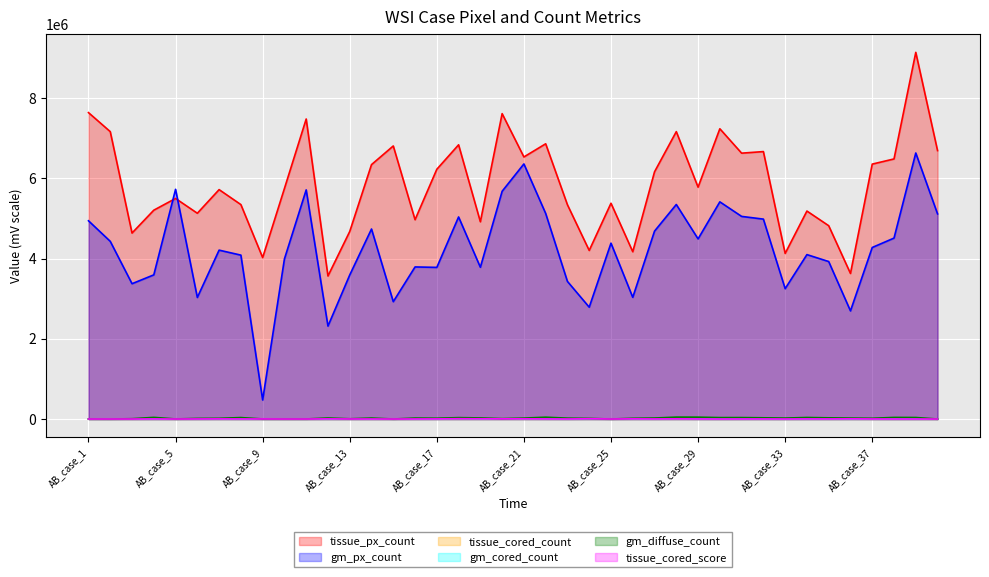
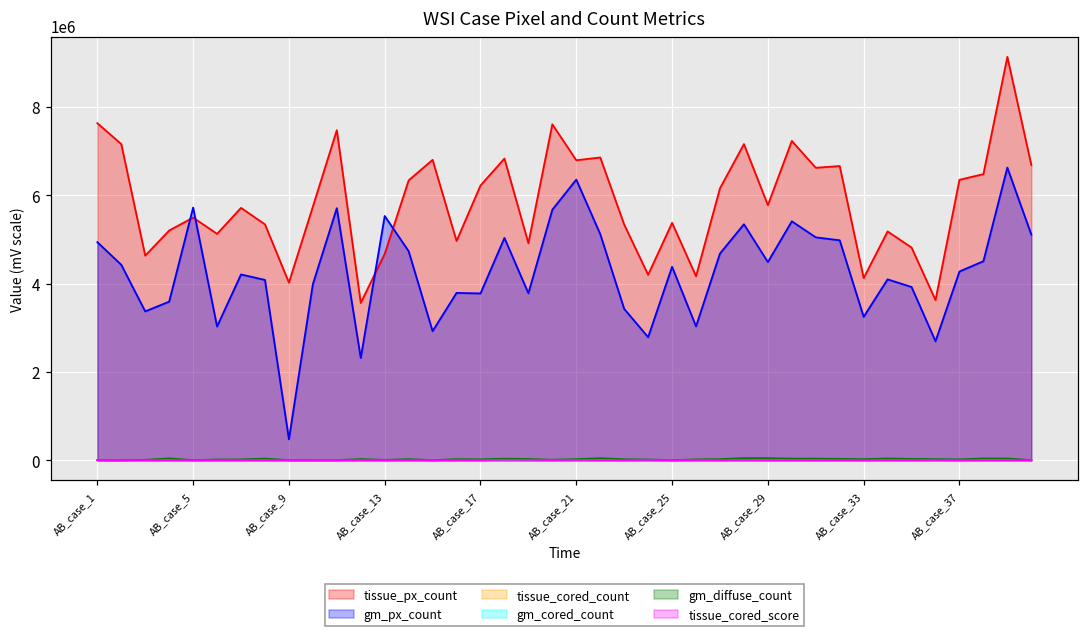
gm_px_count, AB_case_13: 3600000 -> 5500000
tissue_px_count, AB_case_21: 6500000 -> 6800000
